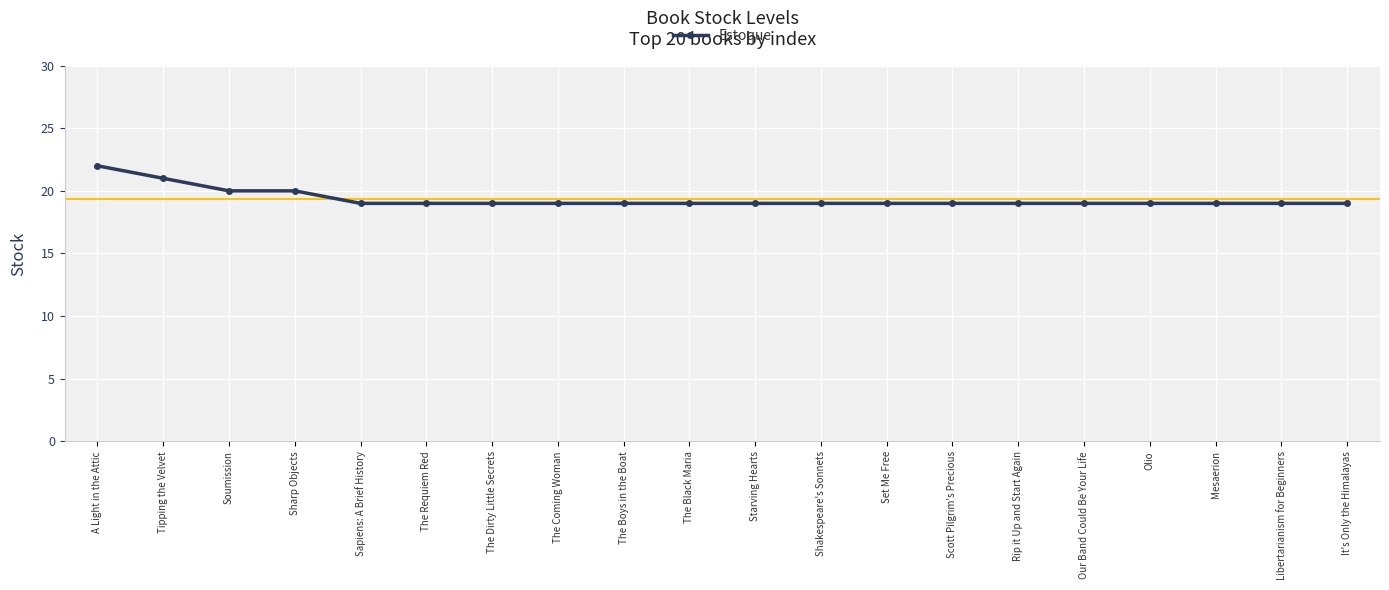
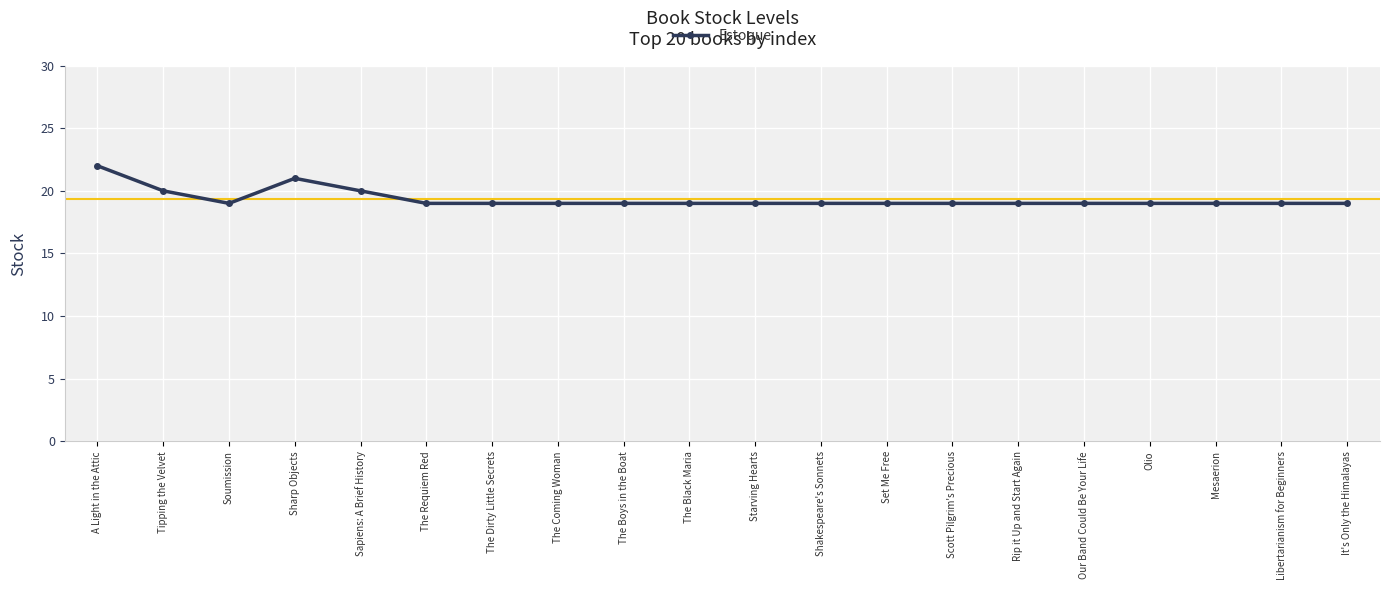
Tipping the Velvet: 21 -> 20
Soumission: 20 -> 19
Sharp Objects: 20 -> 21
Sapiens: A Brief History: 19 -> 20
